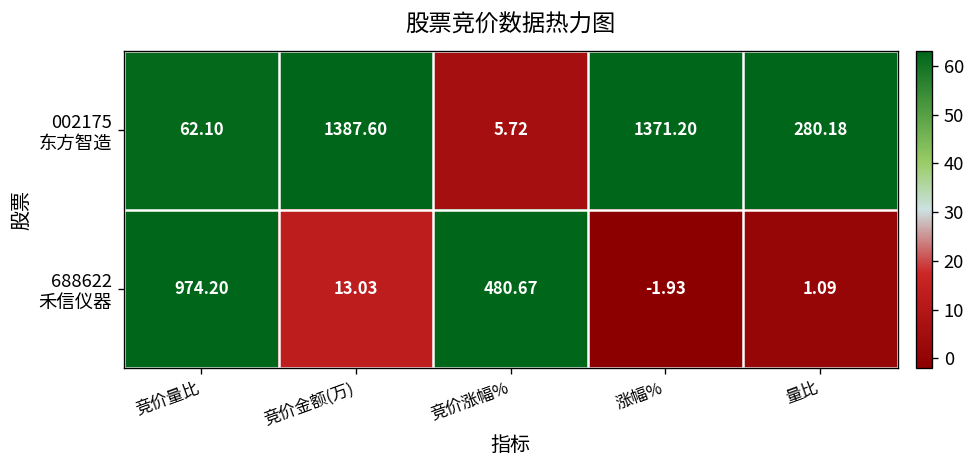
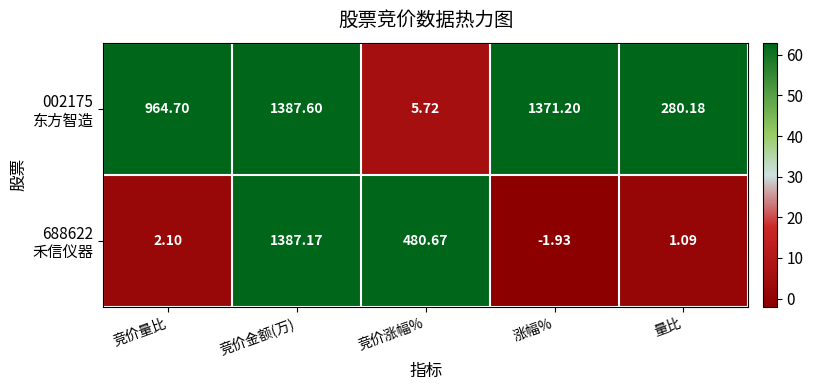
002175 东方智造, 竞价量比: 62.10 -> 964.70
688622 禾信仪器, 竞价量比: 974.20 -> 2.10
688622 禾信仪器, 竞价金额(万): 13.03 -> 1387.17
